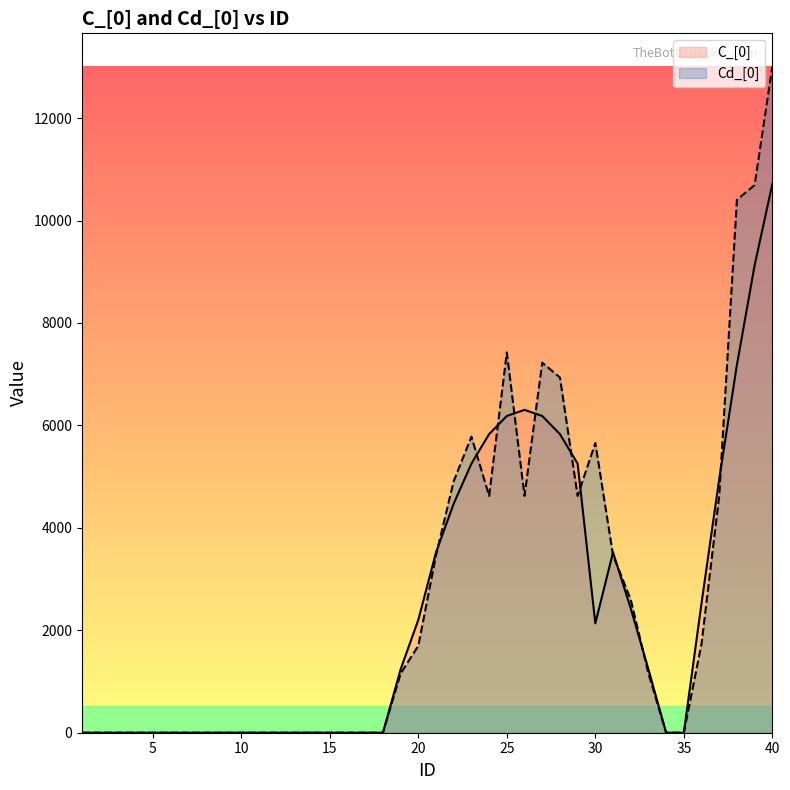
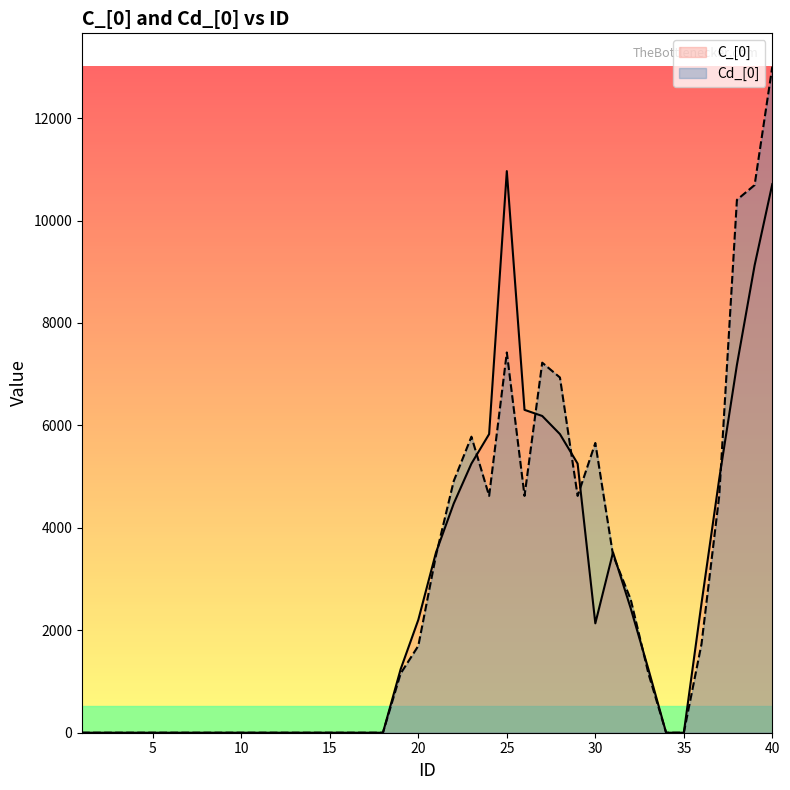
C_[0], 25: 6200 -> 11000
